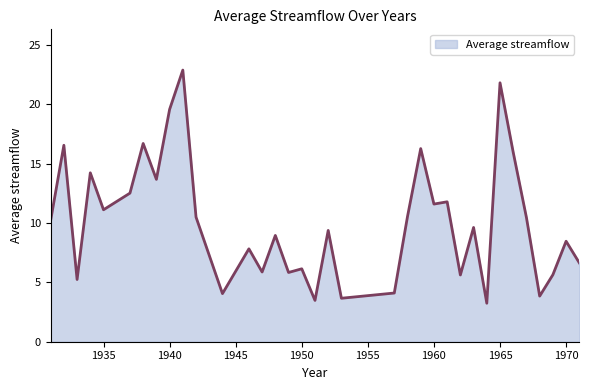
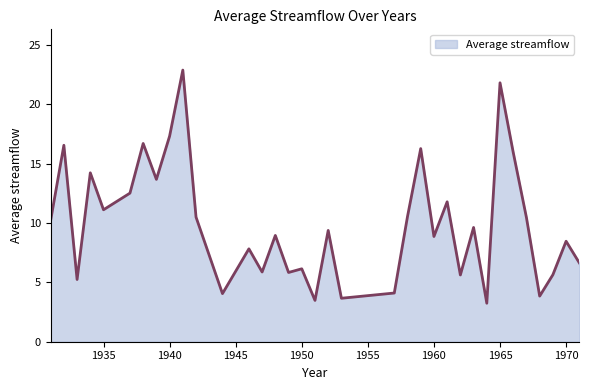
1940: 19.6 -> 17.3
1960: 11.6 -> 8.9
